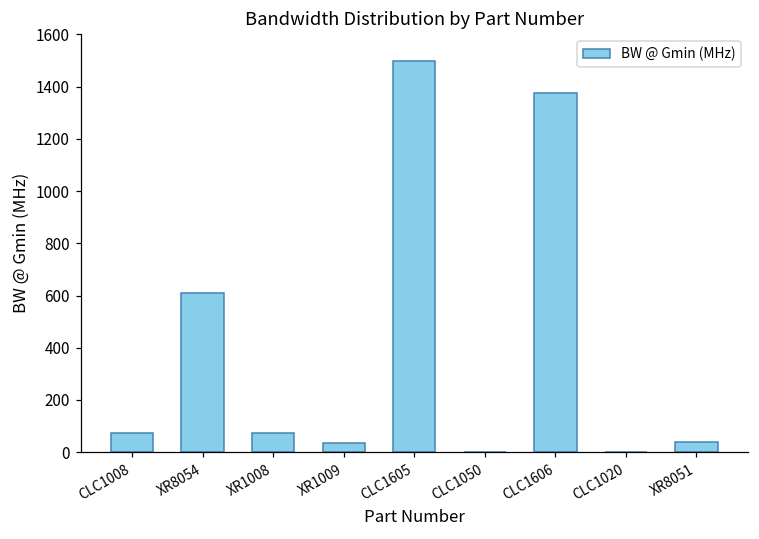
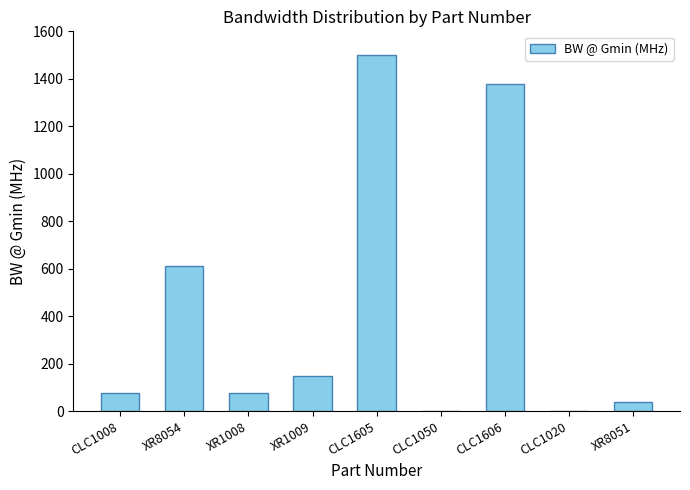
XR1009: 40 -> 150
